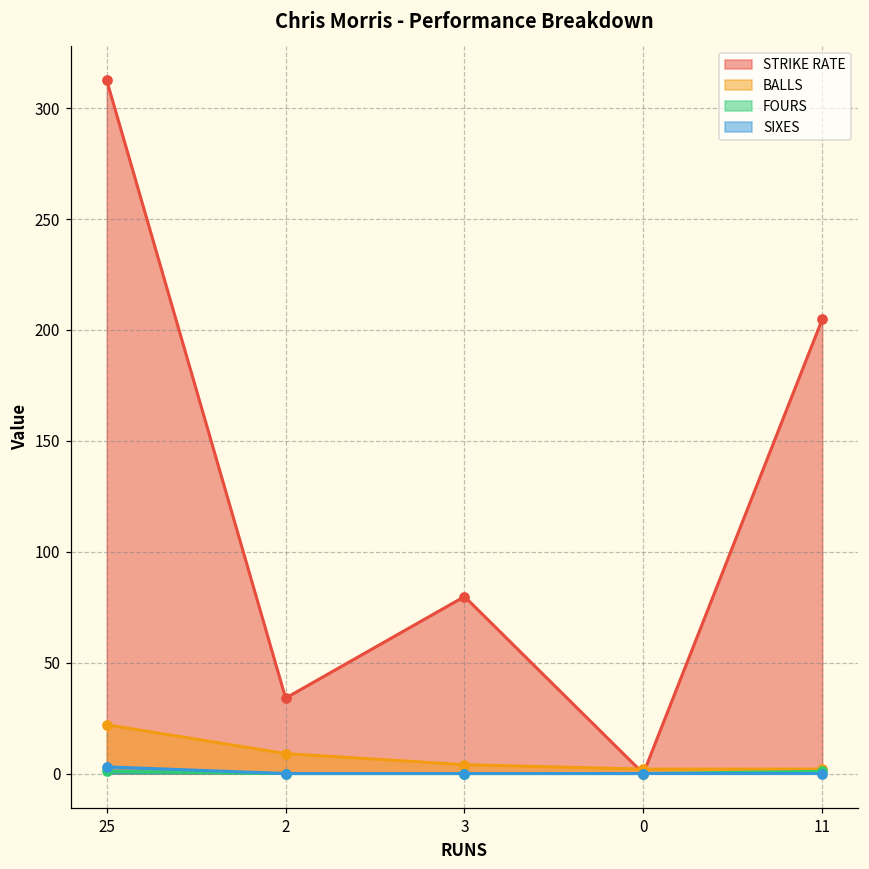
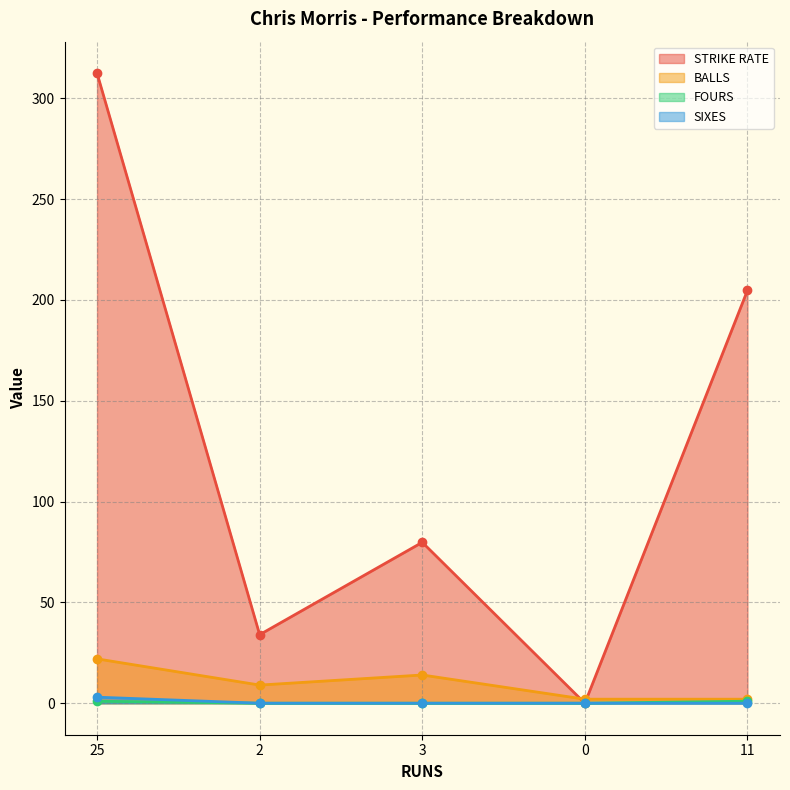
BALLS, 3: 4 -> 14
